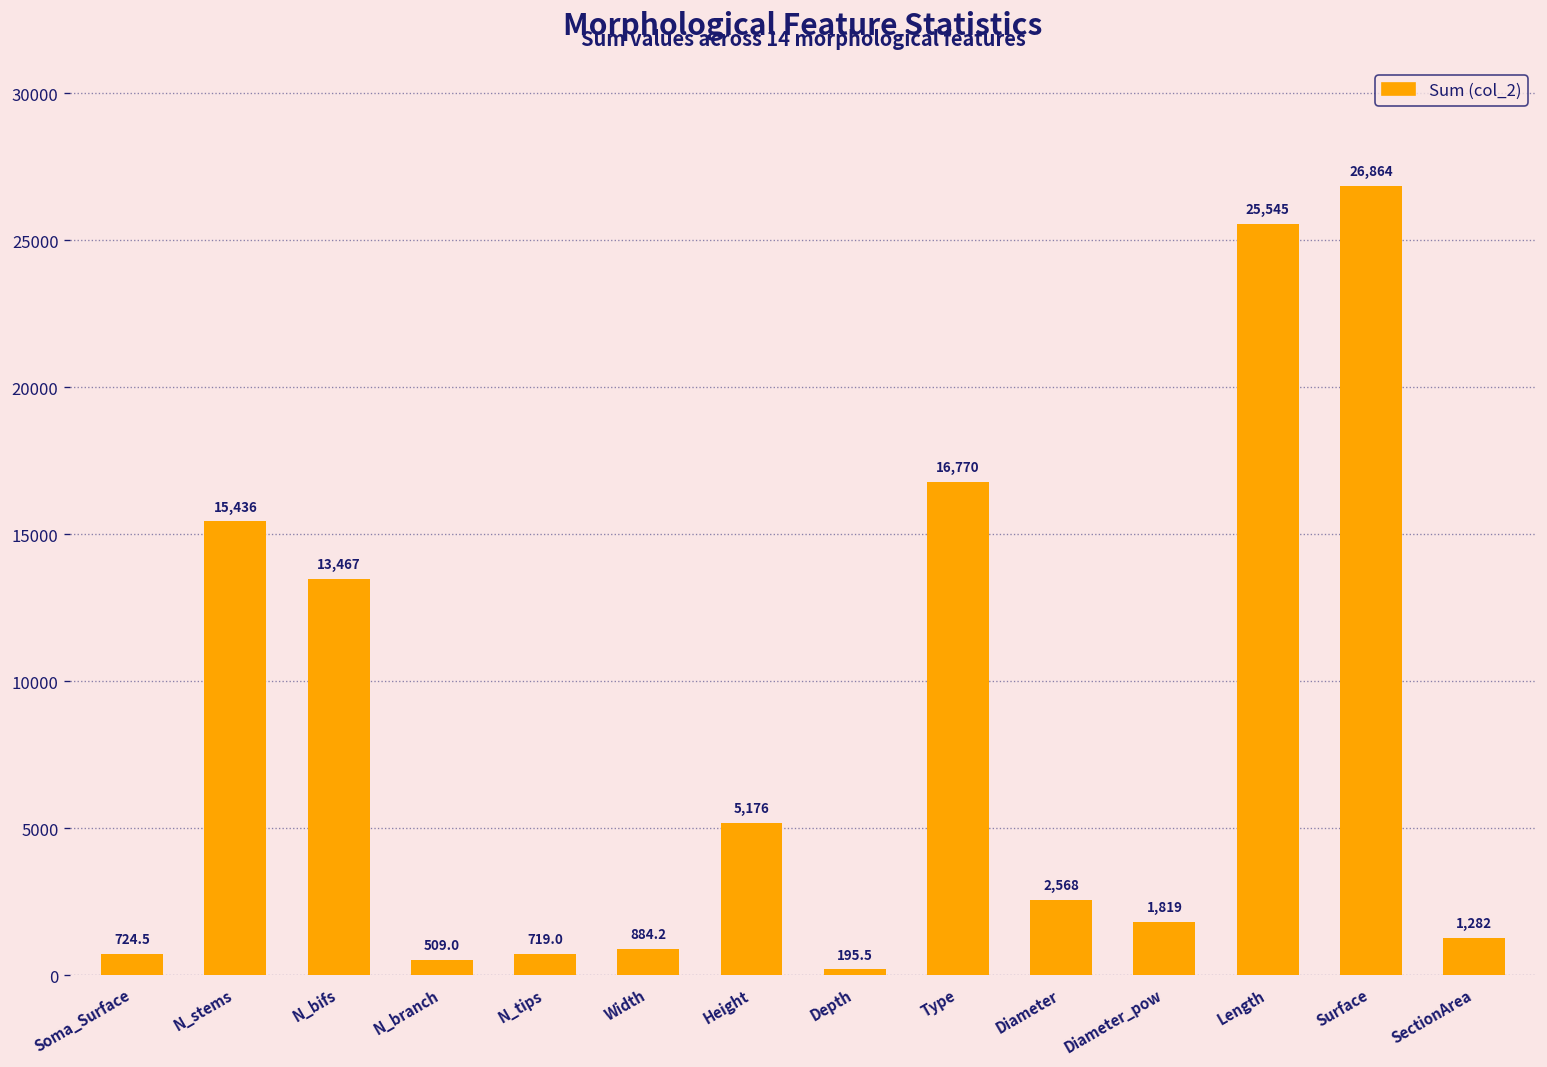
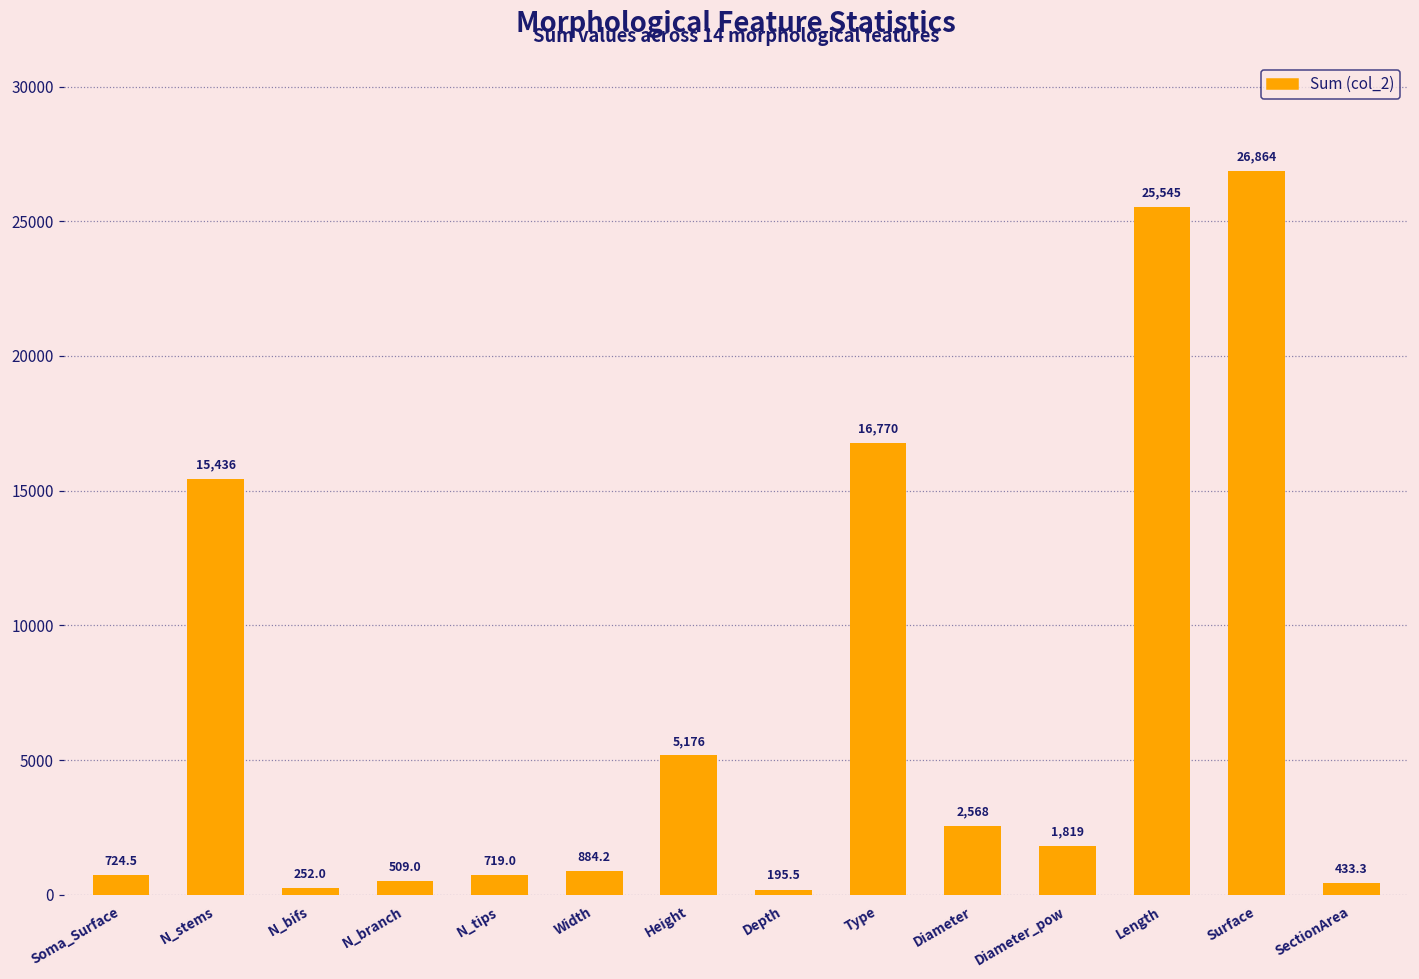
N_bifs: 13,467 -> 252.0
SectionArea: 1,282 -> 433.3
